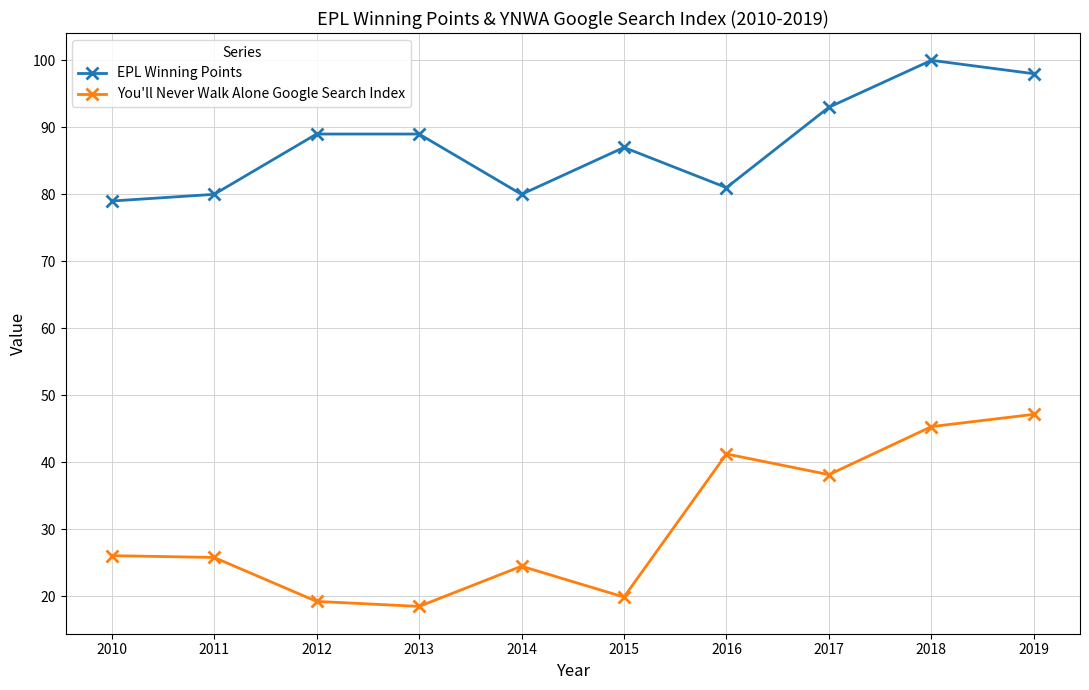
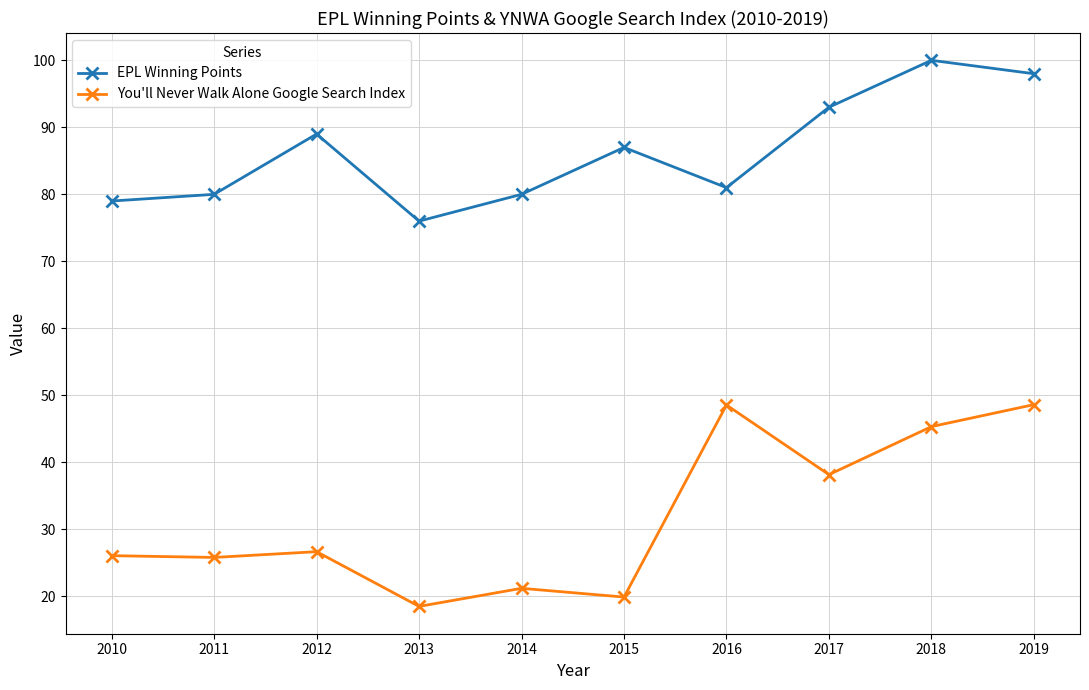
You'll Never Walk Alone Google Search Index, 2012: 19 -> 27
EPL Winning Points, 2013: 89 -> 76
You'll Never Walk Alone Google Search Index, 2014: 25 -> 21
You'll Never Walk Alone Google Search Index, 2016: 41 -> 49
You'll Never Walk Alone Google Search Index, 2019: 47 -> 49
